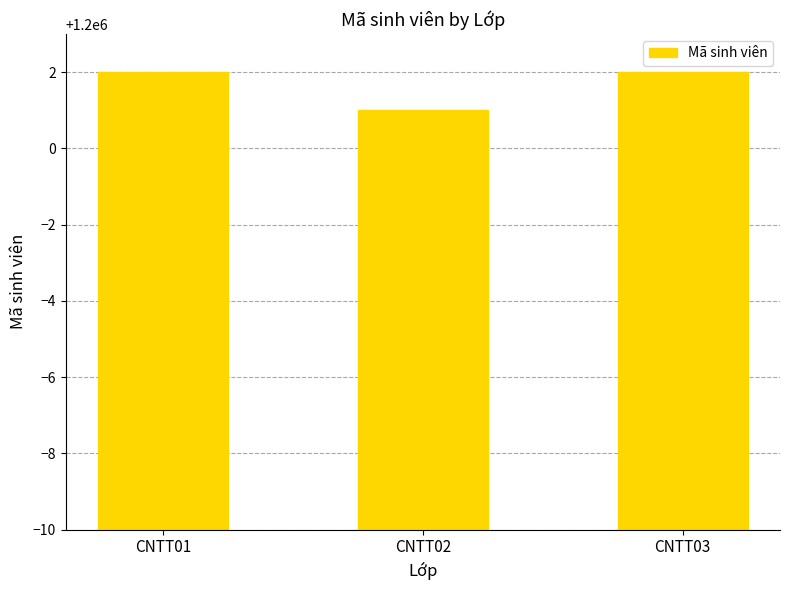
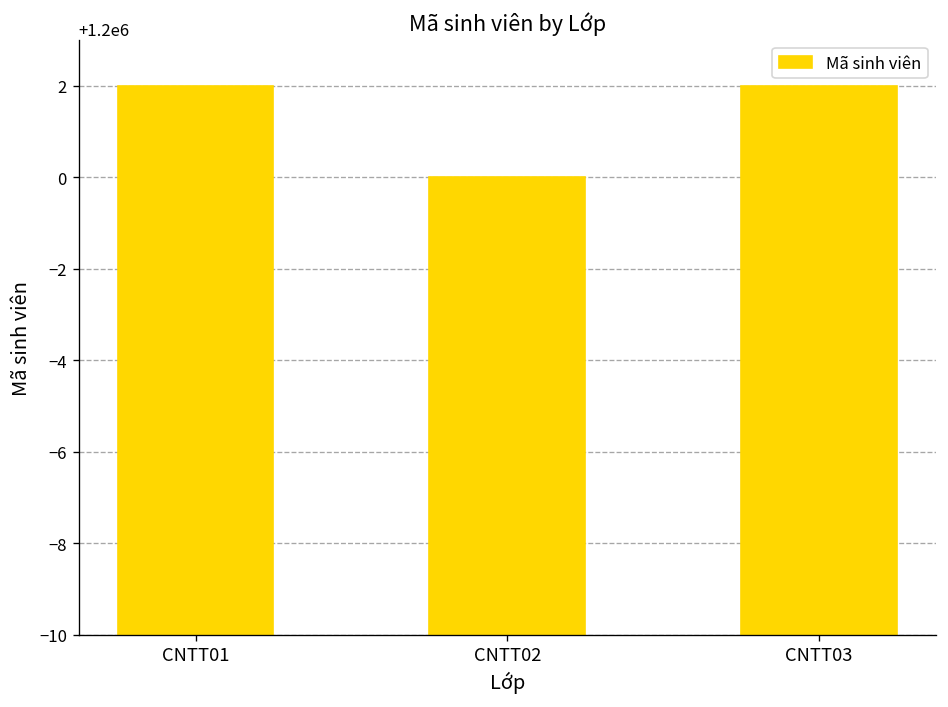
CNTT02: 1200001 -> 1200000
